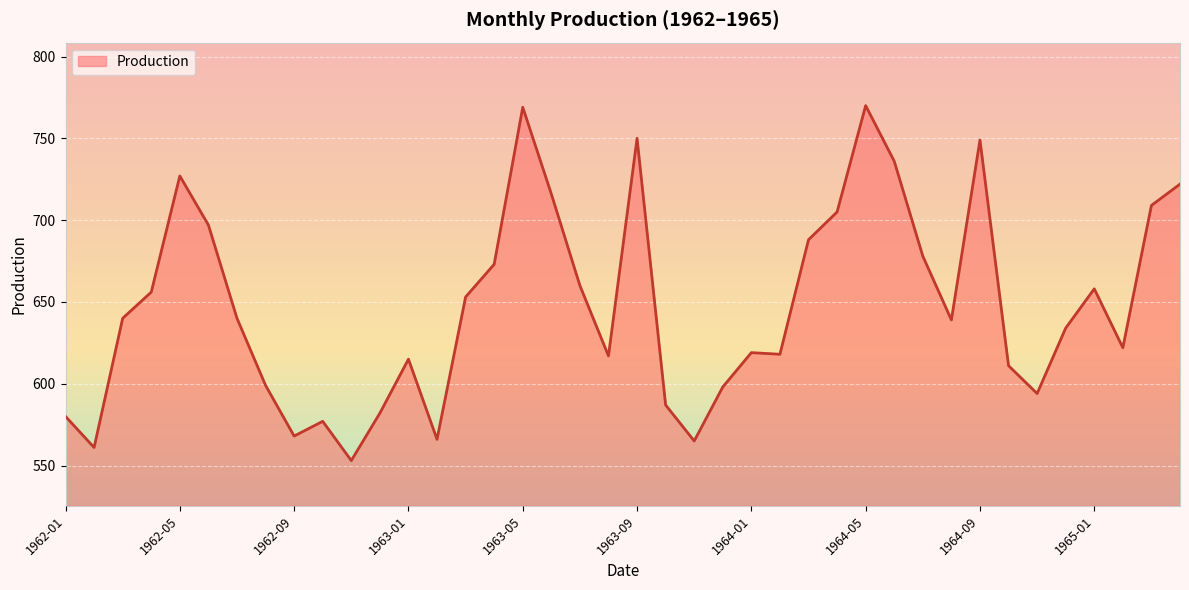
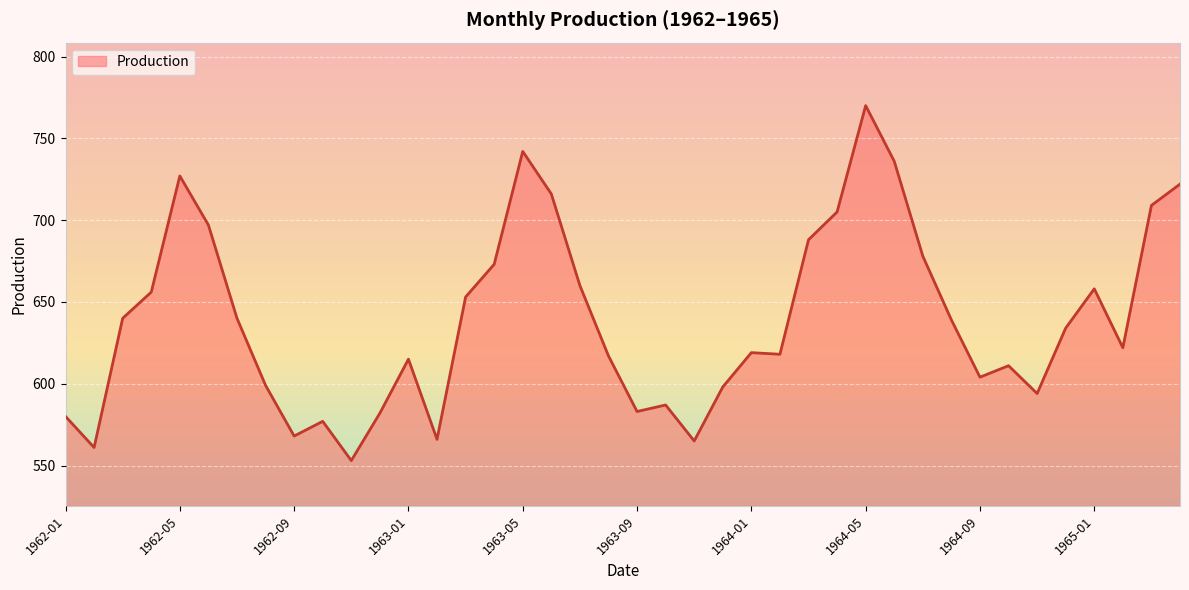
1963-05: 769 -> 742
1963-09: 750 -> 583
1964-09: 749 -> 604
